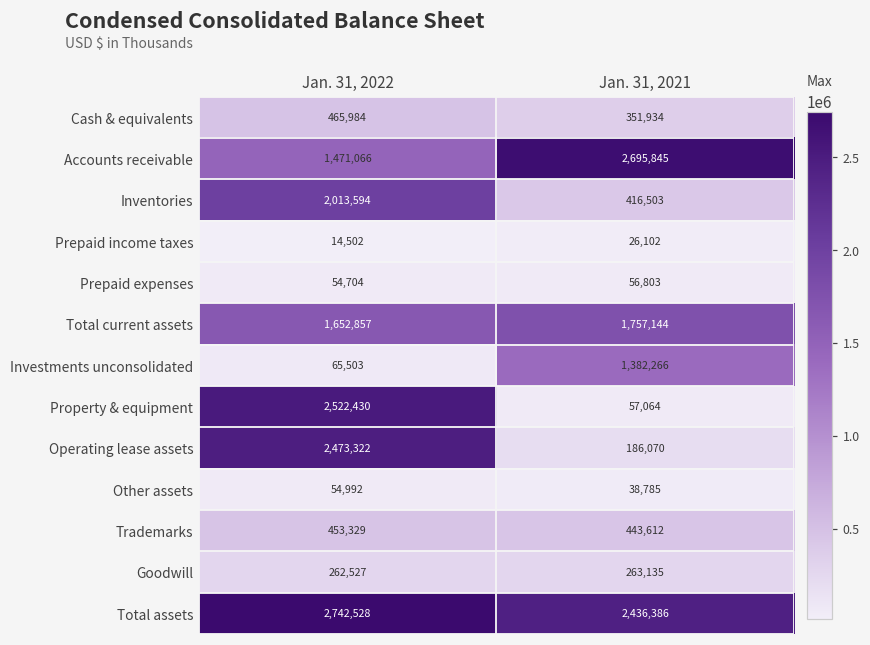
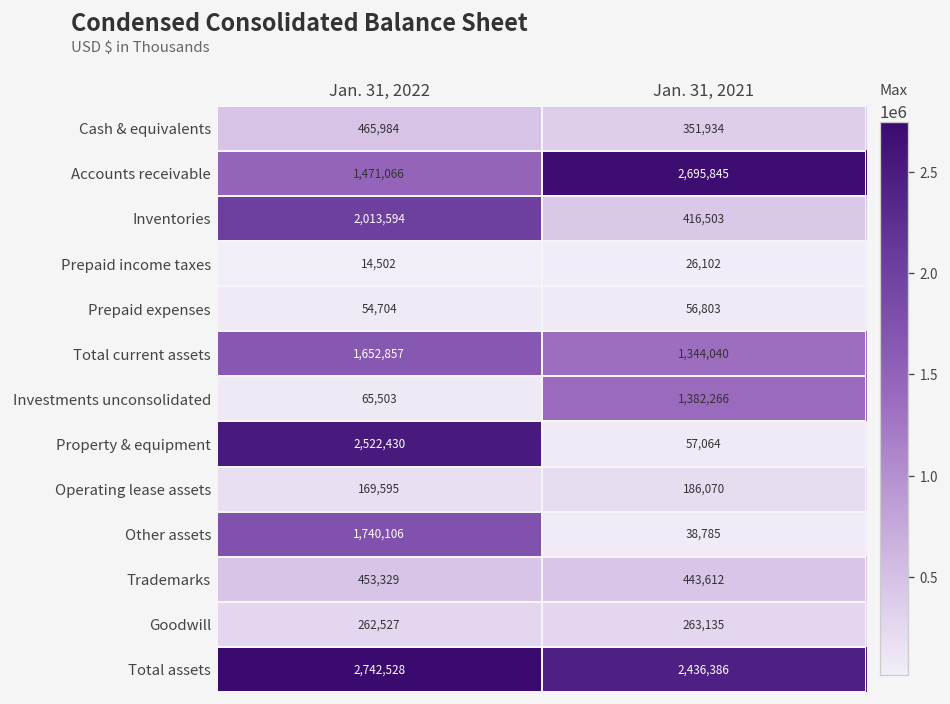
Total current assets, Jan. 31, 2021: 1,757,144 -> 1,344,040
Operating lease assets, Jan. 31, 2022: 2,473,322 -> 169,595
Other assets, Jan. 31, 2022: 54,992 -> 1,740,106
